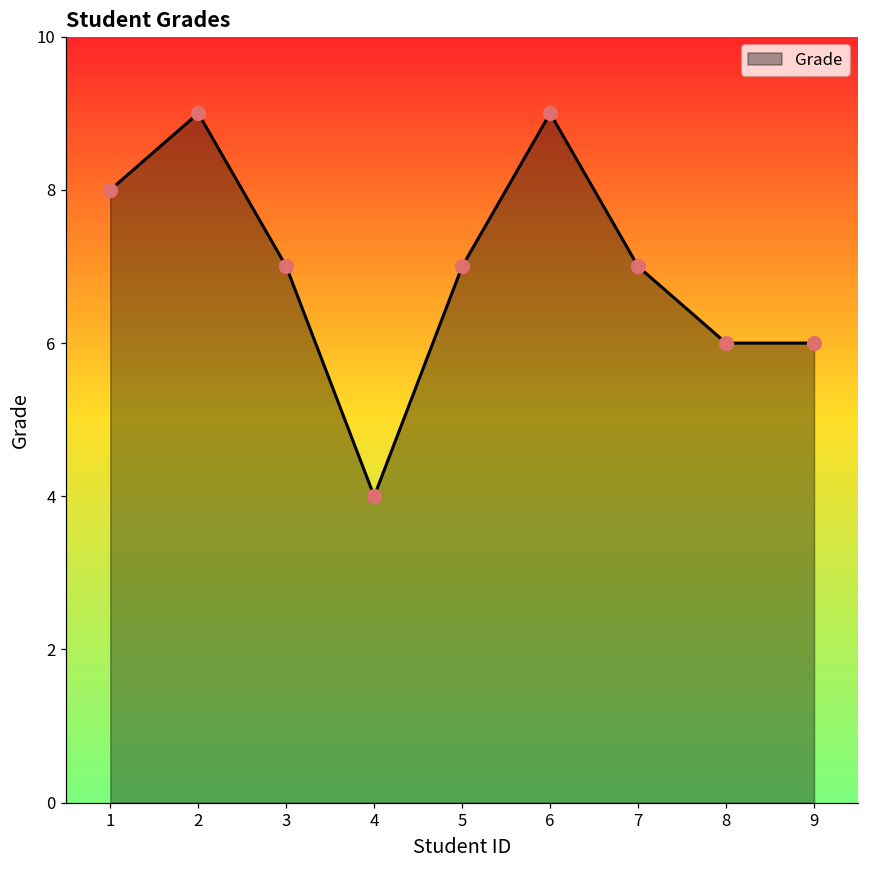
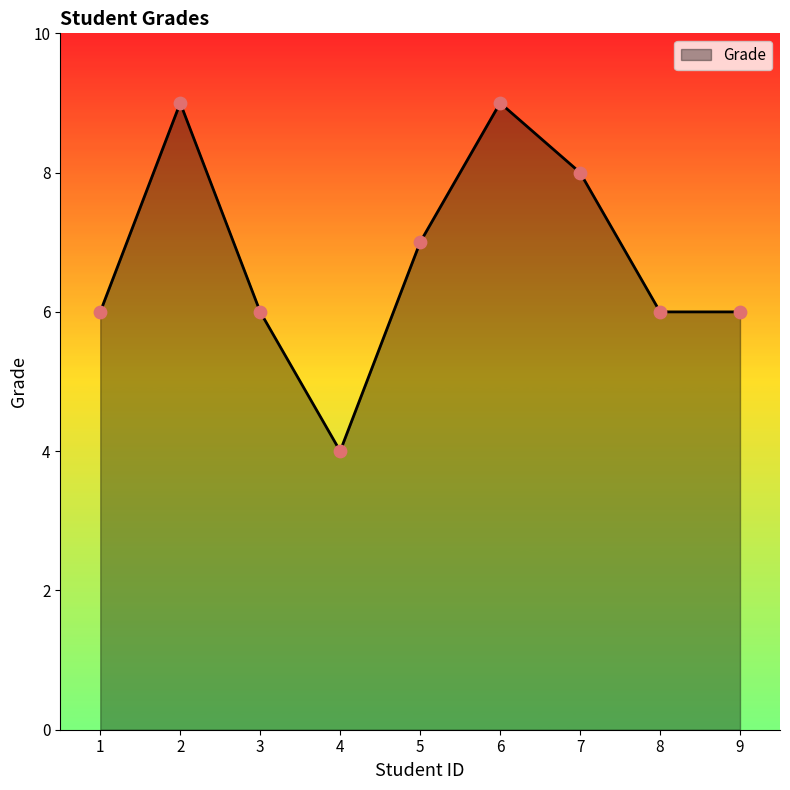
1: 8 -> 6
3: 7 -> 6
7: 7 -> 8
